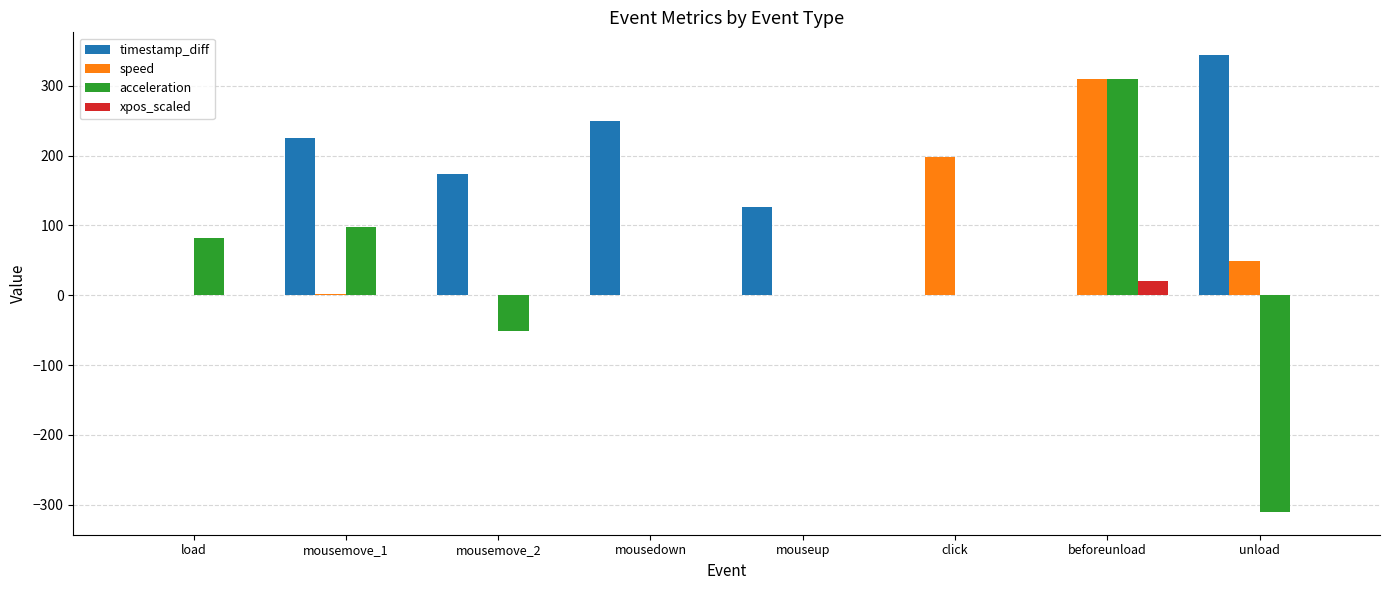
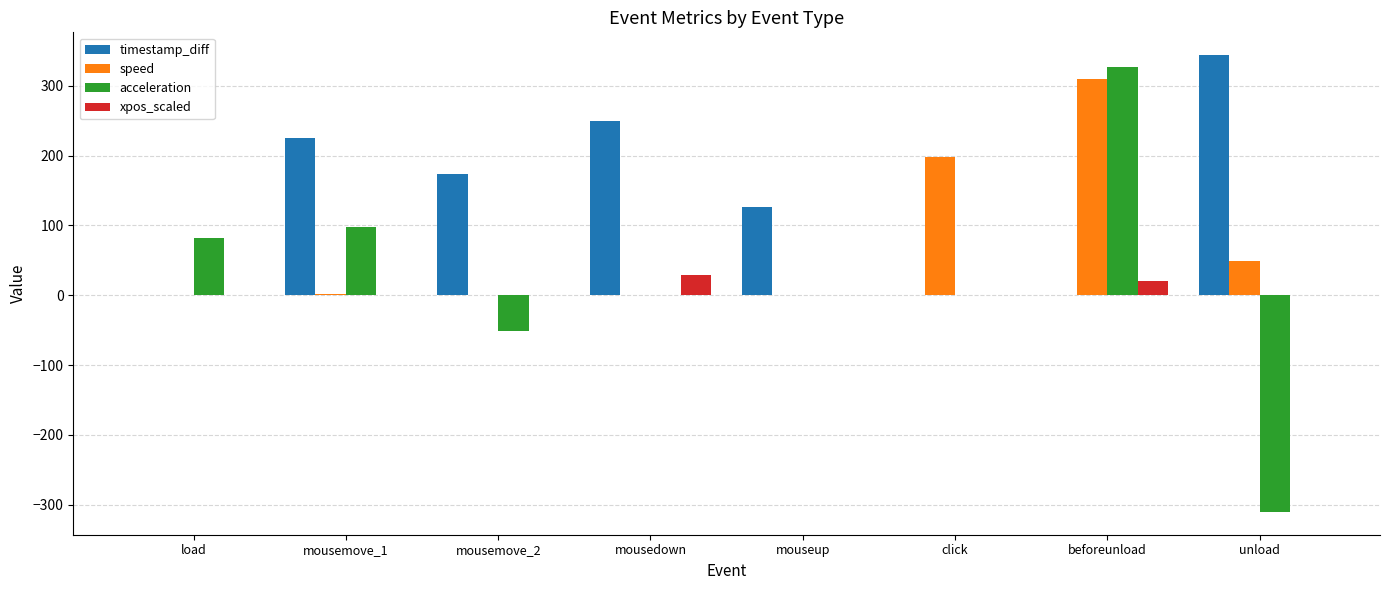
xpos_scaled, mousedown: 0 -> 30
acceleration, beforeunload: 310 -> 330
